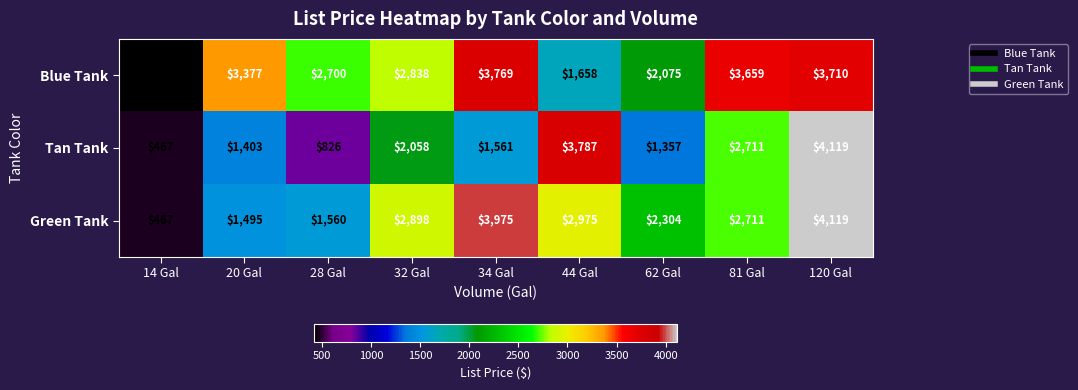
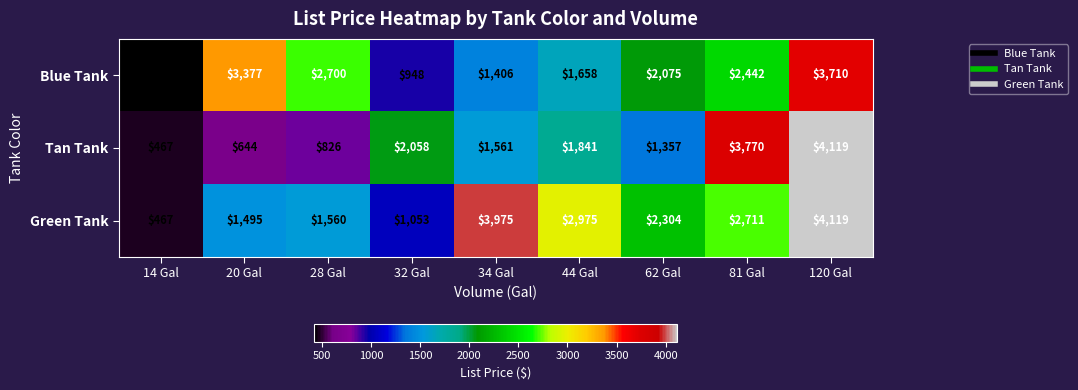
Blue Tank, 32 Gal: $2,838 -> $948
Blue Tank, 34 Gal: $3,769 -> $1,406
Blue Tank, 81 Gal: $3,659 -> $2,442
Tan Tank, 20 Gal: $1,403 -> $644
Tan Tank, 44 Gal: $3,787 -> $1,841
Tan Tank, 81 Gal: $2,711 -> $3,770
Green Tank, 32 Gal: $2,898 -> $1,053
